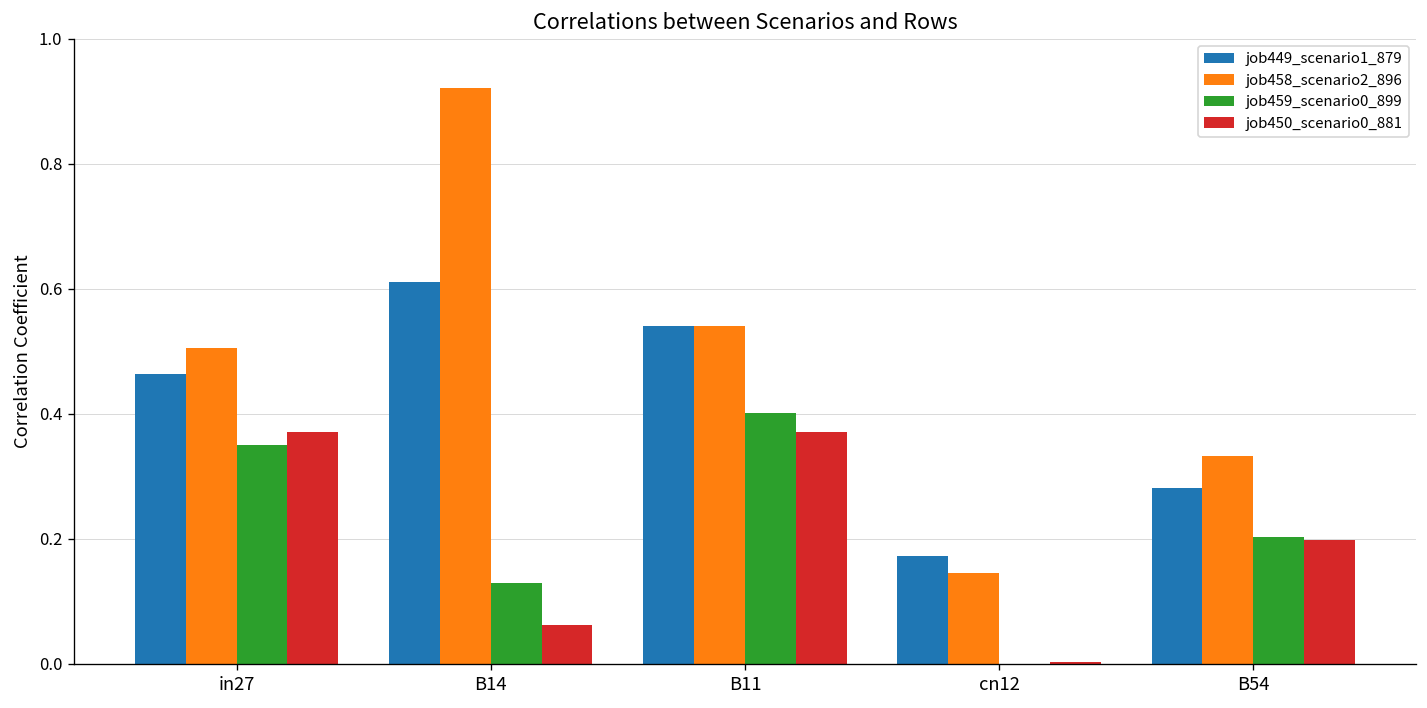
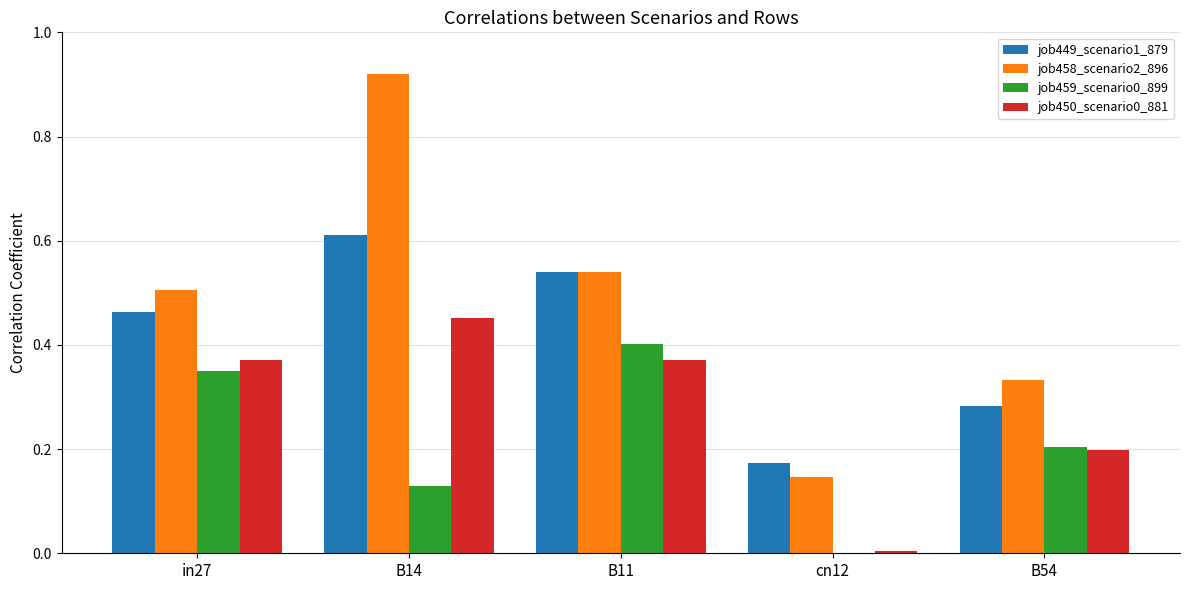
job450_scenario0_881, B14: 0.06 -> 0.45
